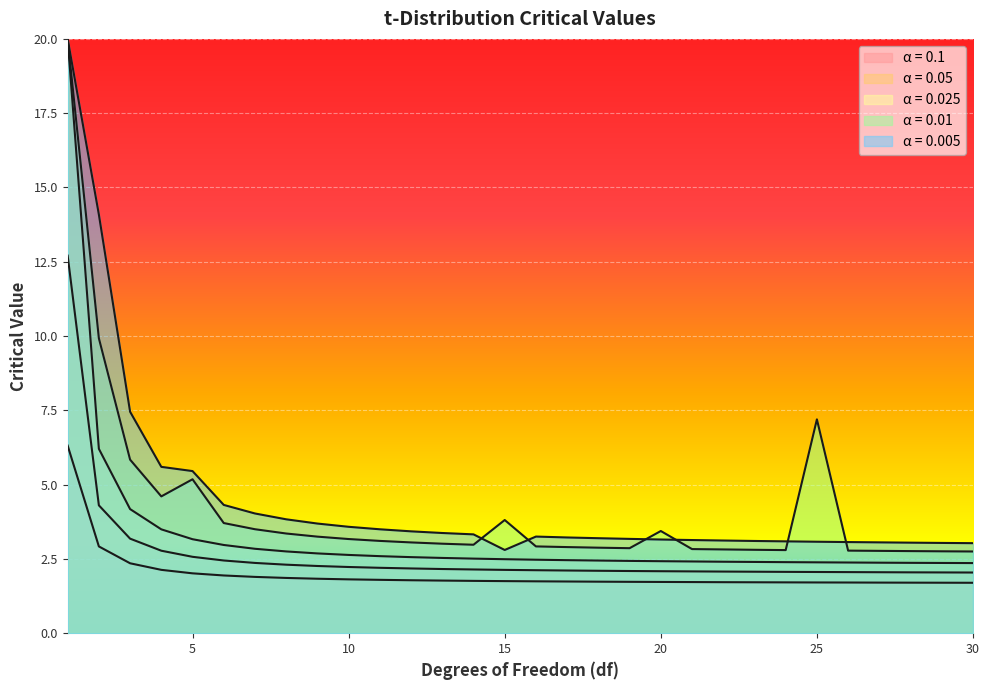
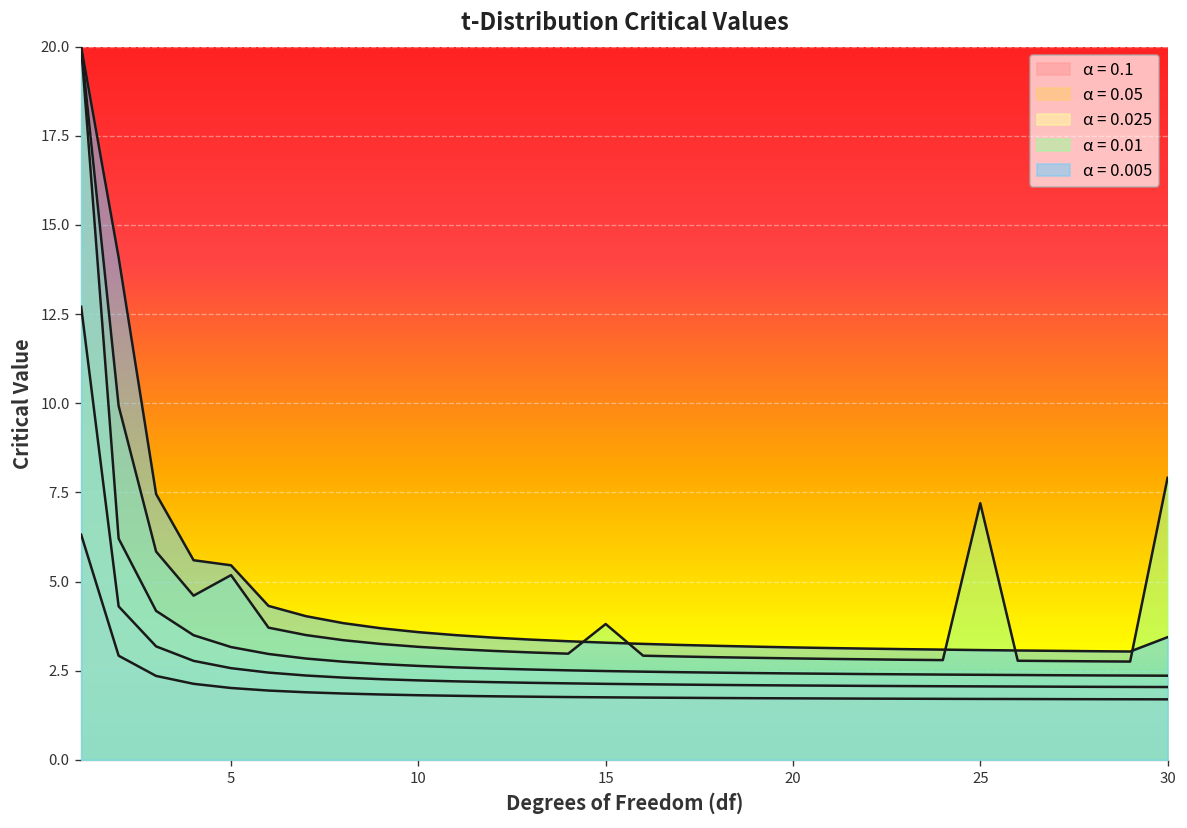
α = 0.005, 15: 2.8 -> 3.3
α = 0.01, 20: 3.4 -> 2.8
α = 0.01, 30: 2.8 -> 7.9
α = 0.005, 30: 3.0 -> 3.4
